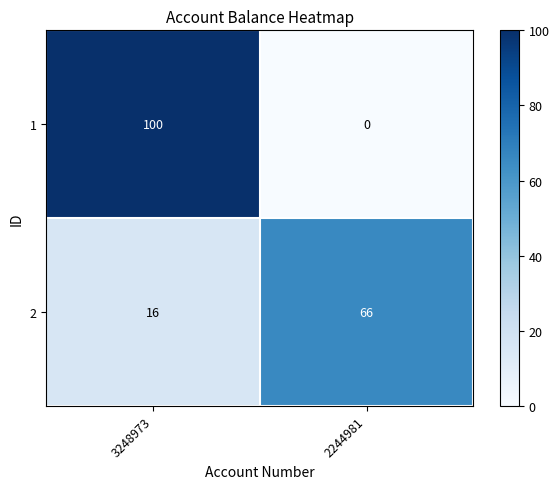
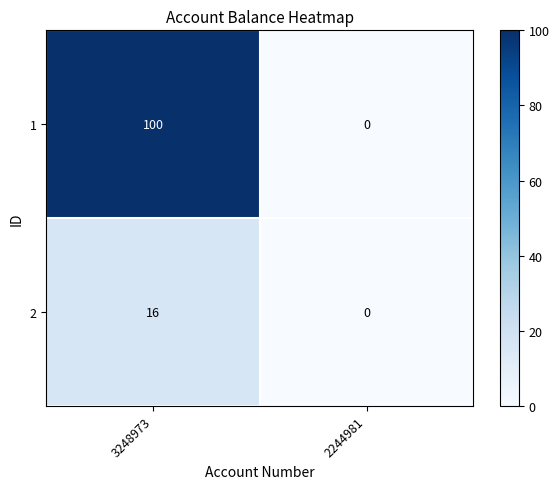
2, 2244981: 66 -> 0
